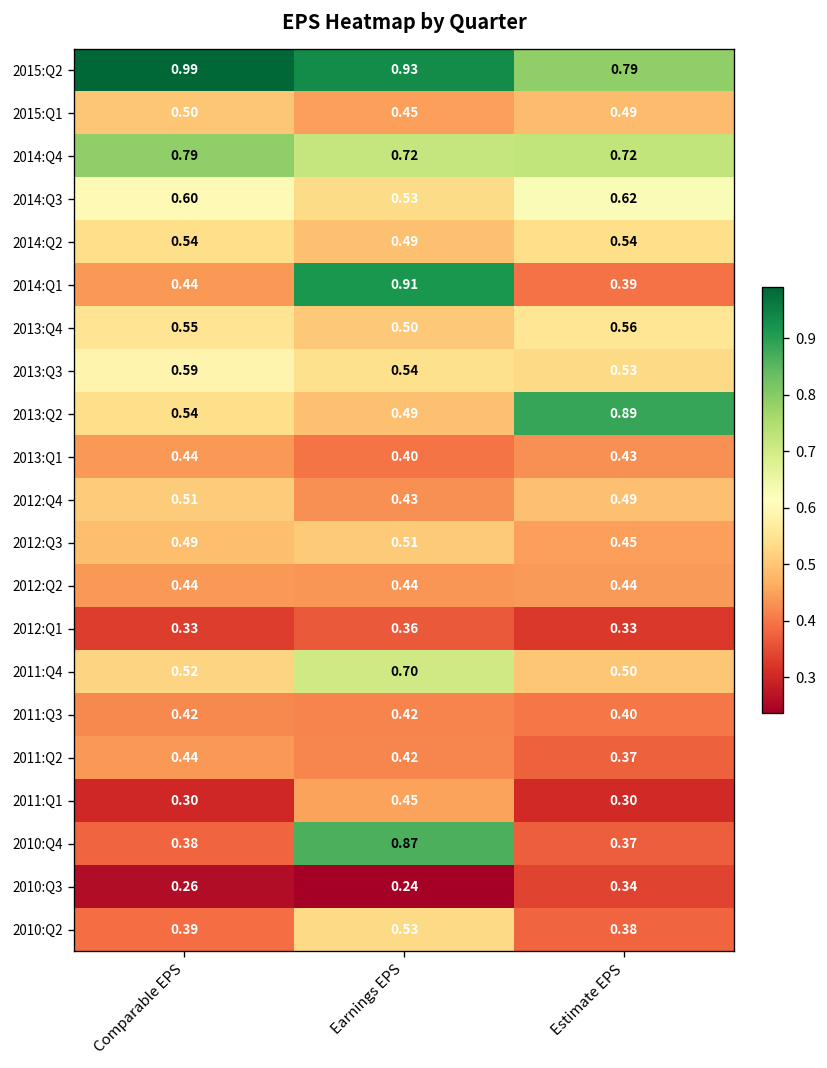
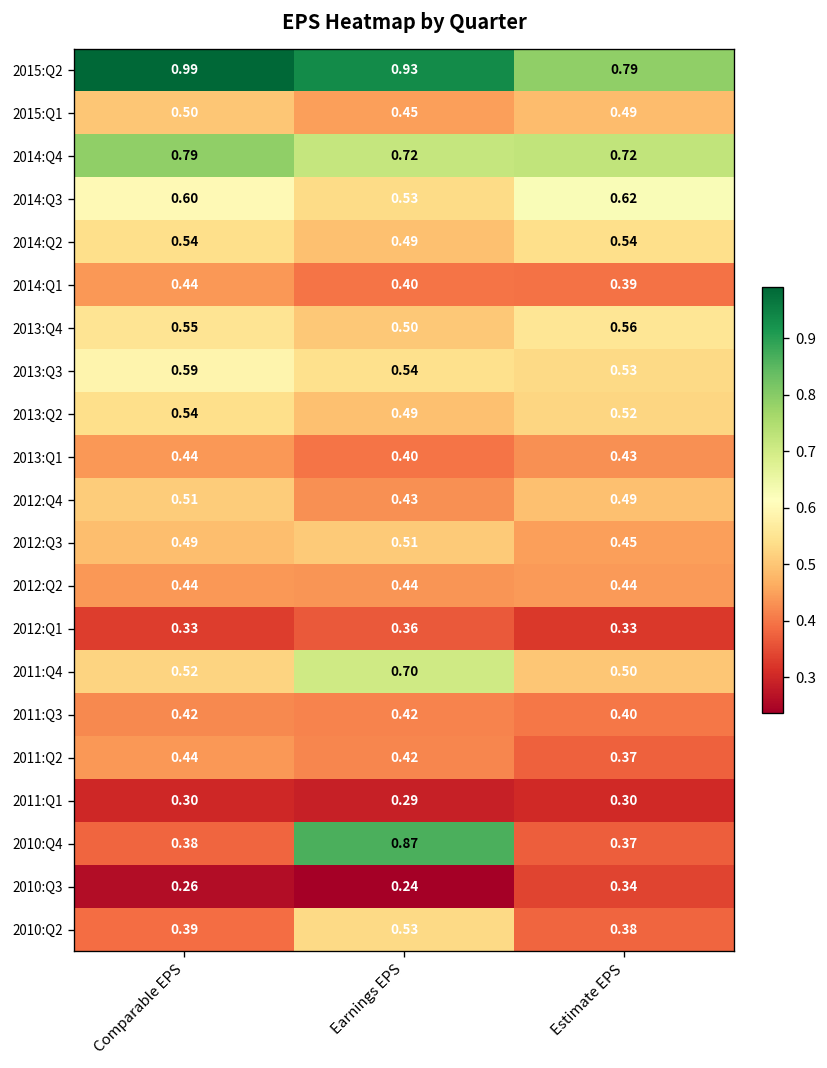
2014:Q1, Earnings EPS: 0.91 -> 0.40
2013:Q2, Estimate EPS: 0.89 -> 0.52
2011:Q1, Earnings EPS: 0.45 -> 0.29
